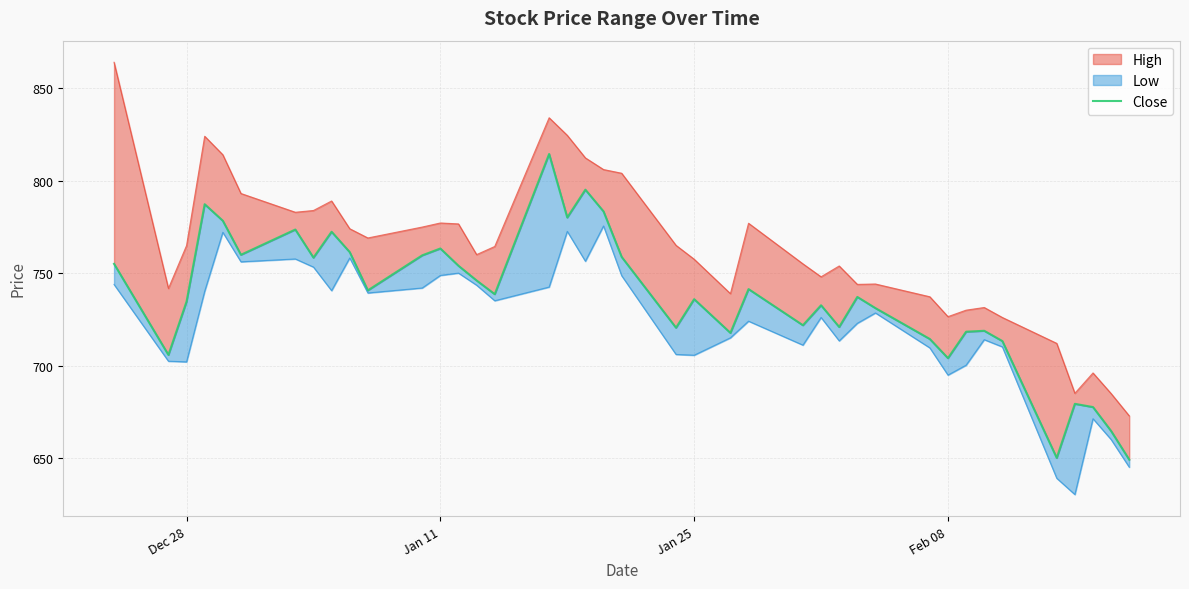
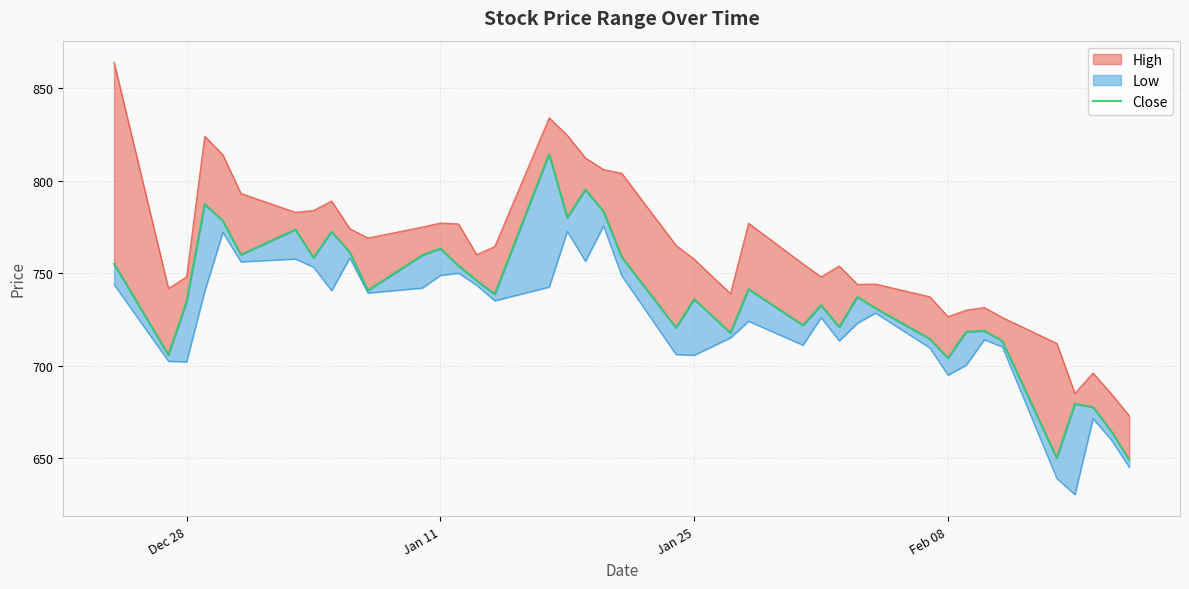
High, Dec 28: 765 -> 748
